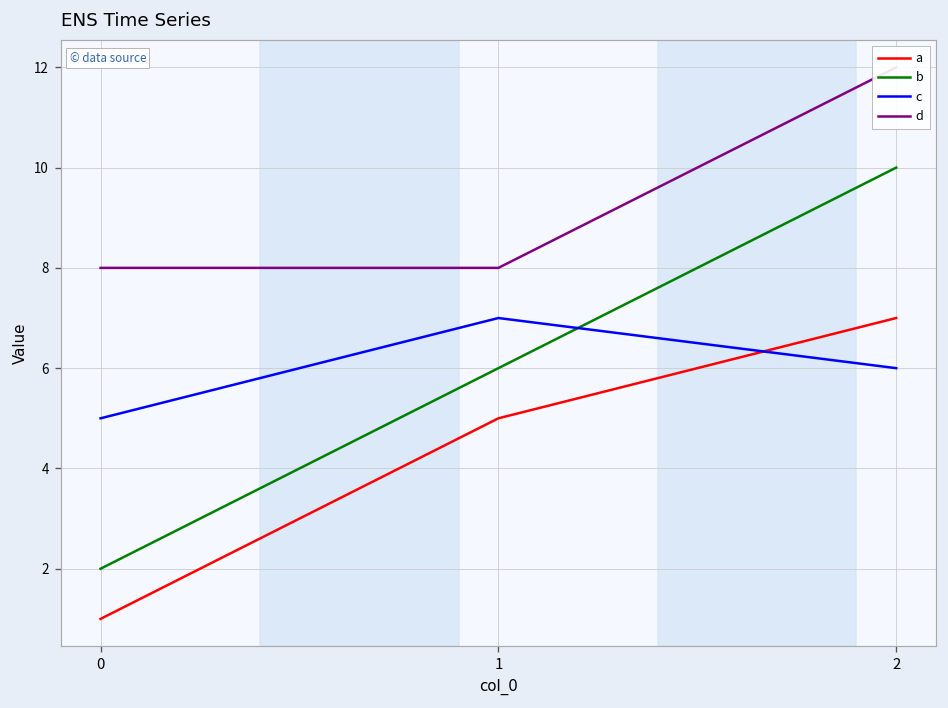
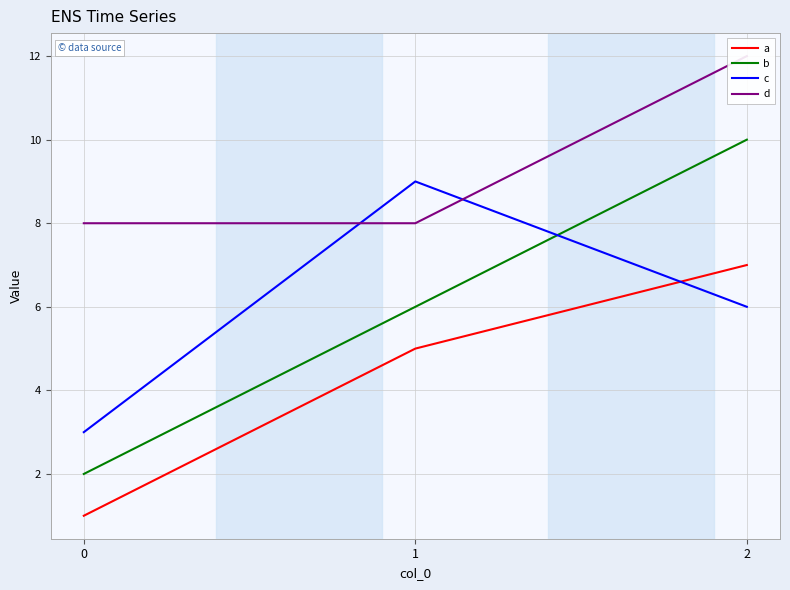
c, 0: 5 -> 3
c, 1: 7 -> 9
